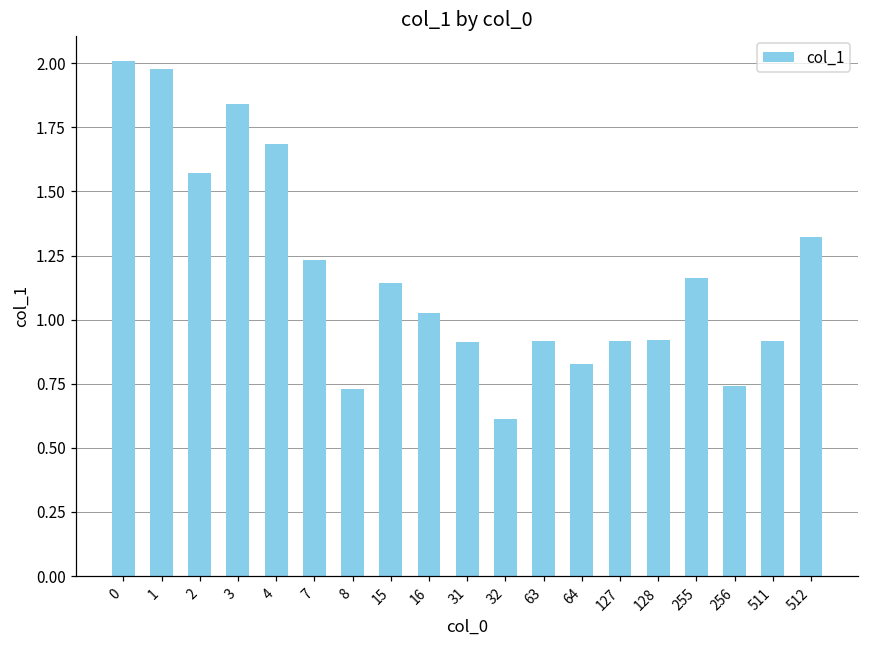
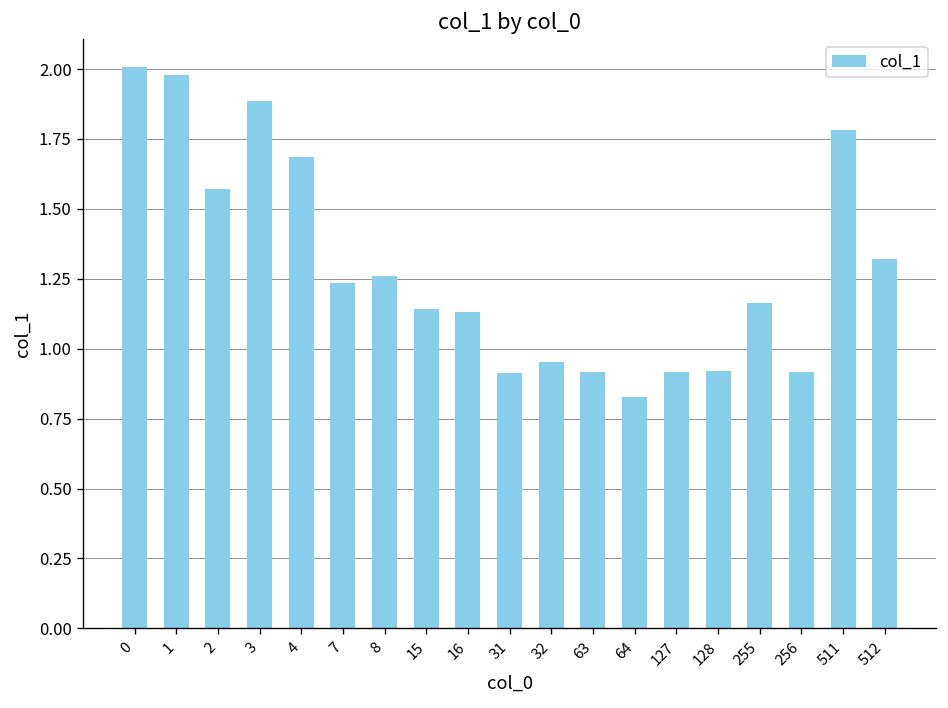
3: 1.84 -> 1.89
8: 0.73 -> 1.26
16: 1.03 -> 1.13
32: 0.61 -> 0.95
256: 0.74 -> 0.92
511: 0.92 -> 1.78
